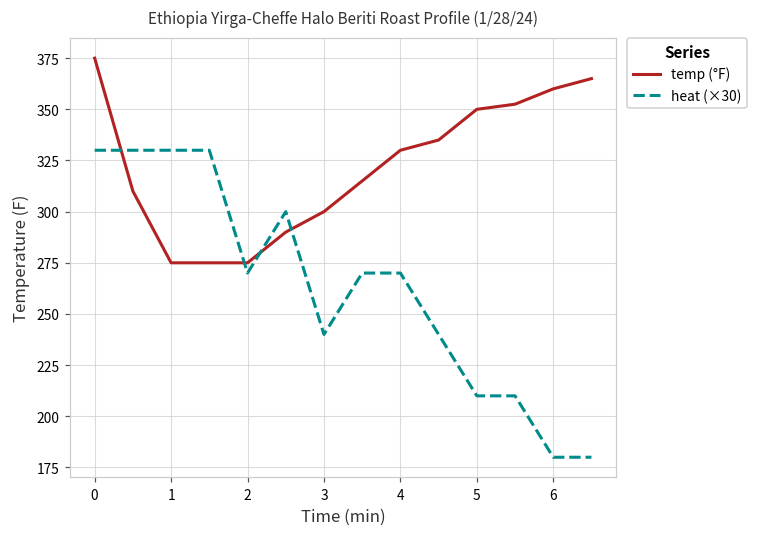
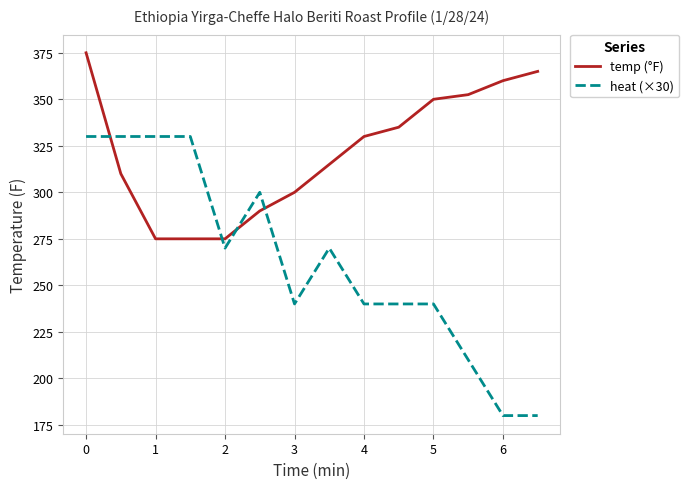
heat (×30), 4: 270 -> 240
heat (×30), 5: 210 -> 240
